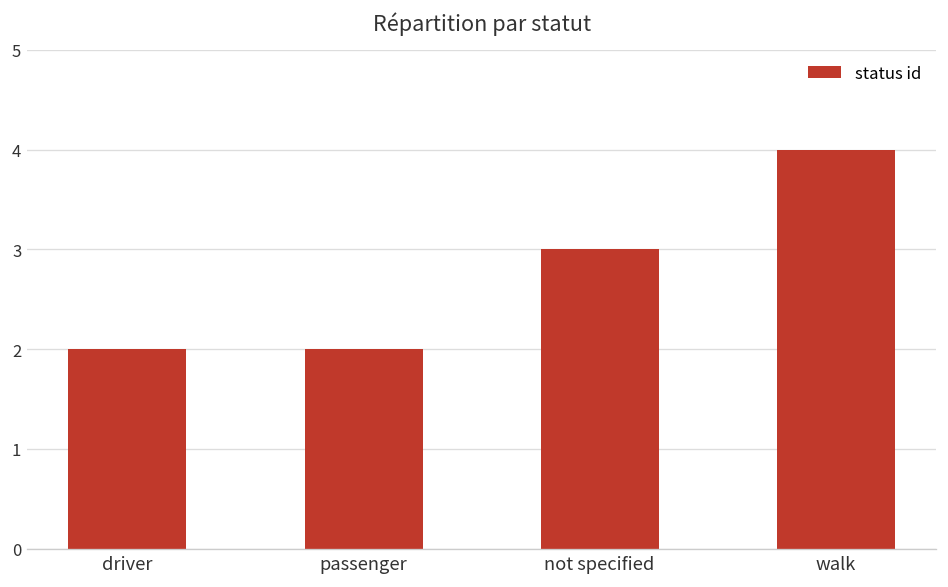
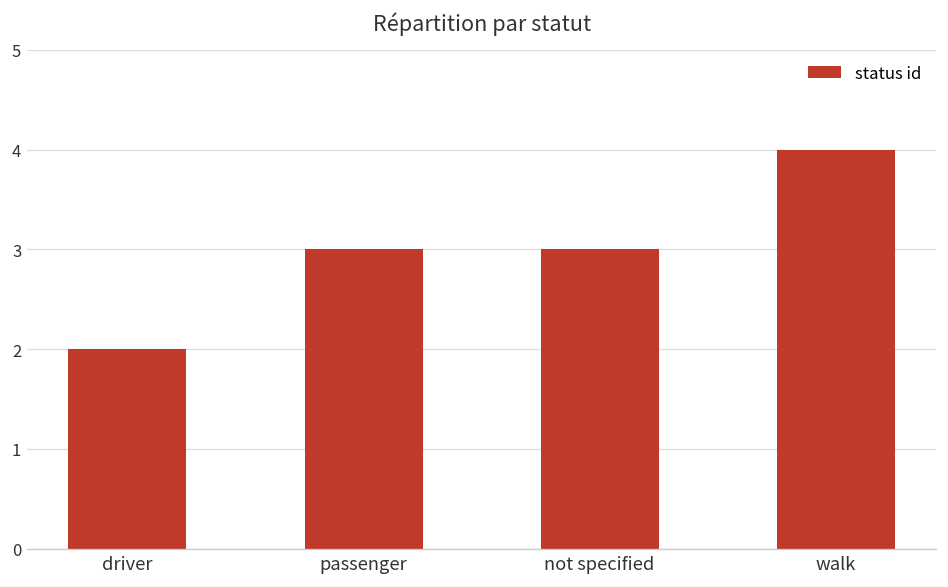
passenger: 2 -> 3
